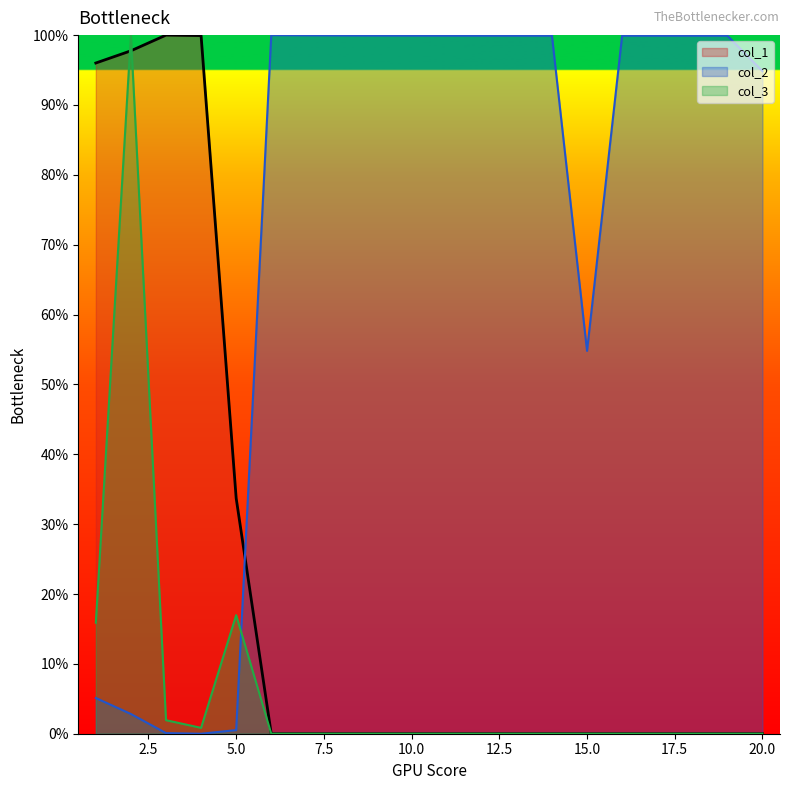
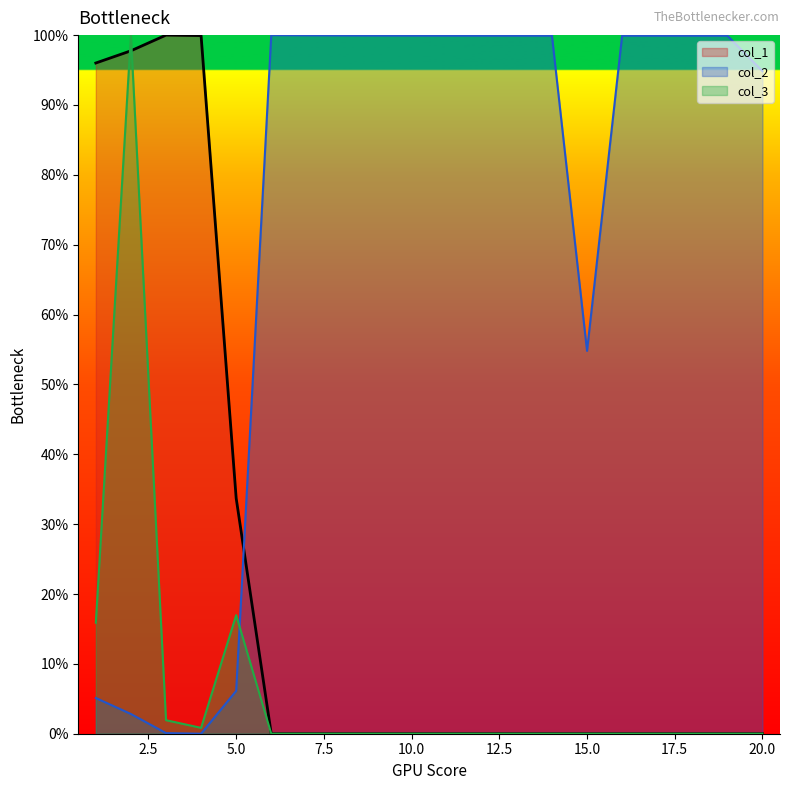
col_2, 5.0: 1% -> 6%
